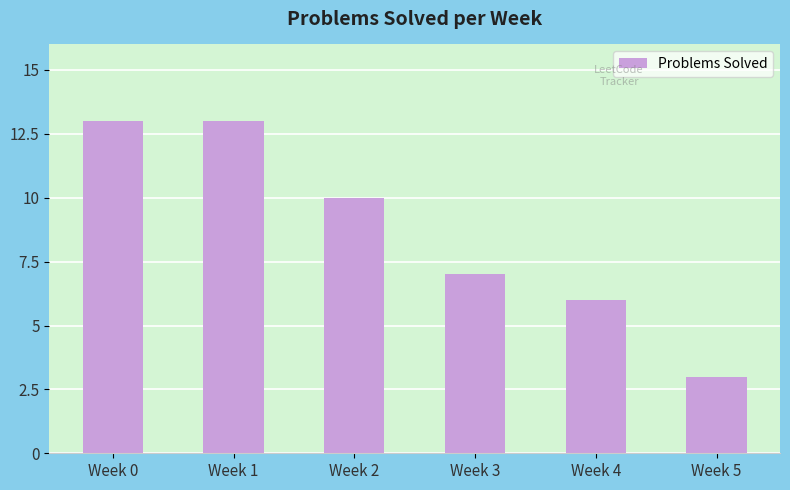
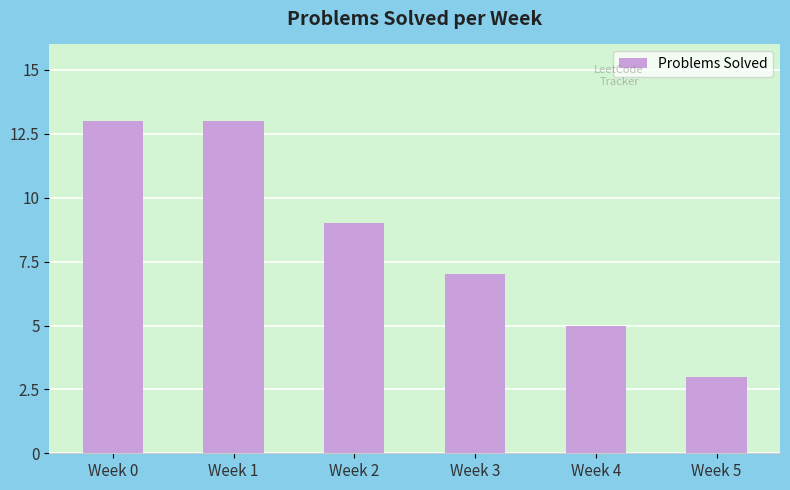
Week 2: 10 -> 9
Week 4: 6 -> 5
